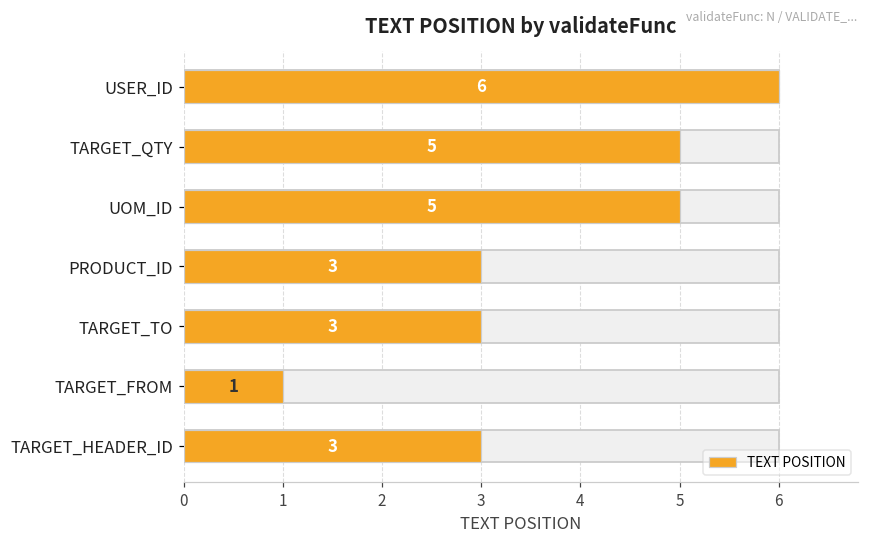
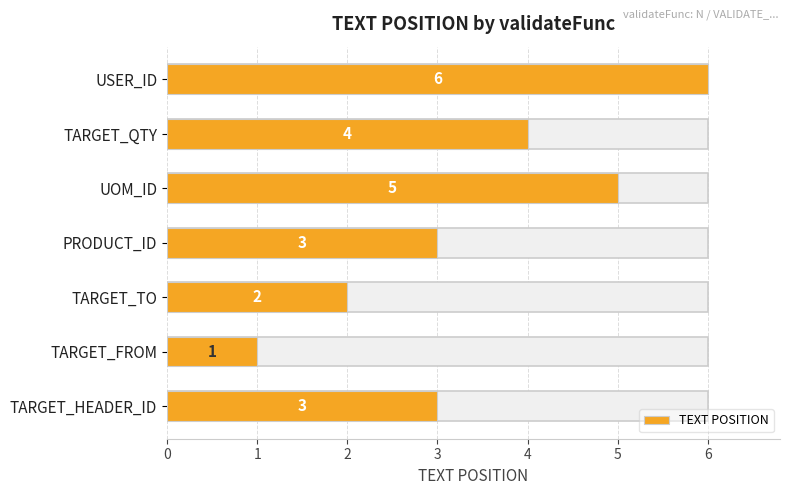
TEXT POSITION, TARGET_QTY: 5 -> 4
TEXT POSITION, TARGET_TO: 3 -> 2
